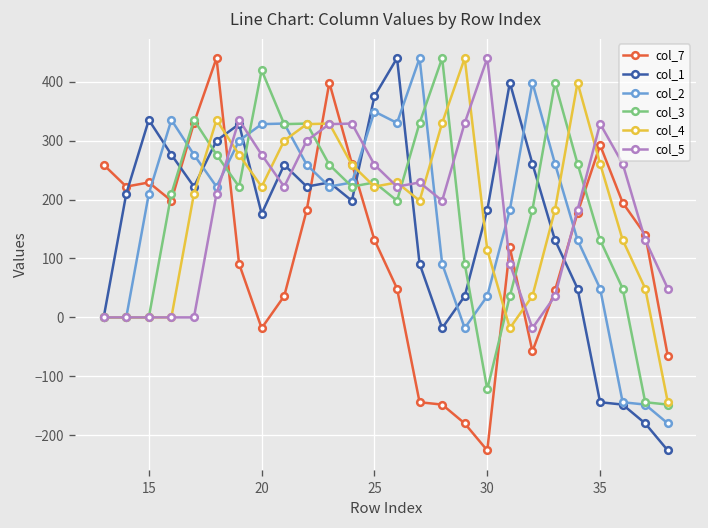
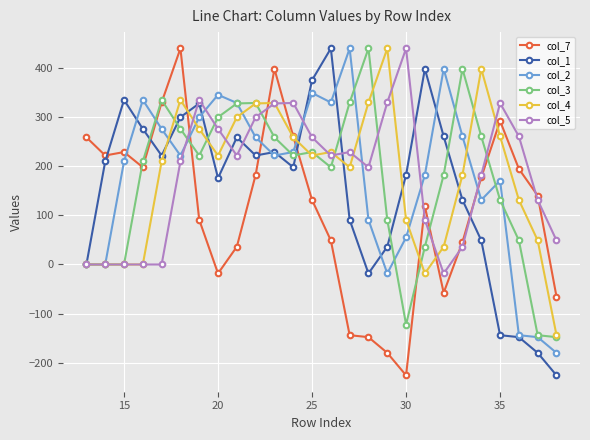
col_2, 20: 330 -> 350
col_3, 20: 420 -> 300
col_2, 30: 40 -> 60
col_4, 30: 110 -> 90
col_2, 35: 50 -> 170
